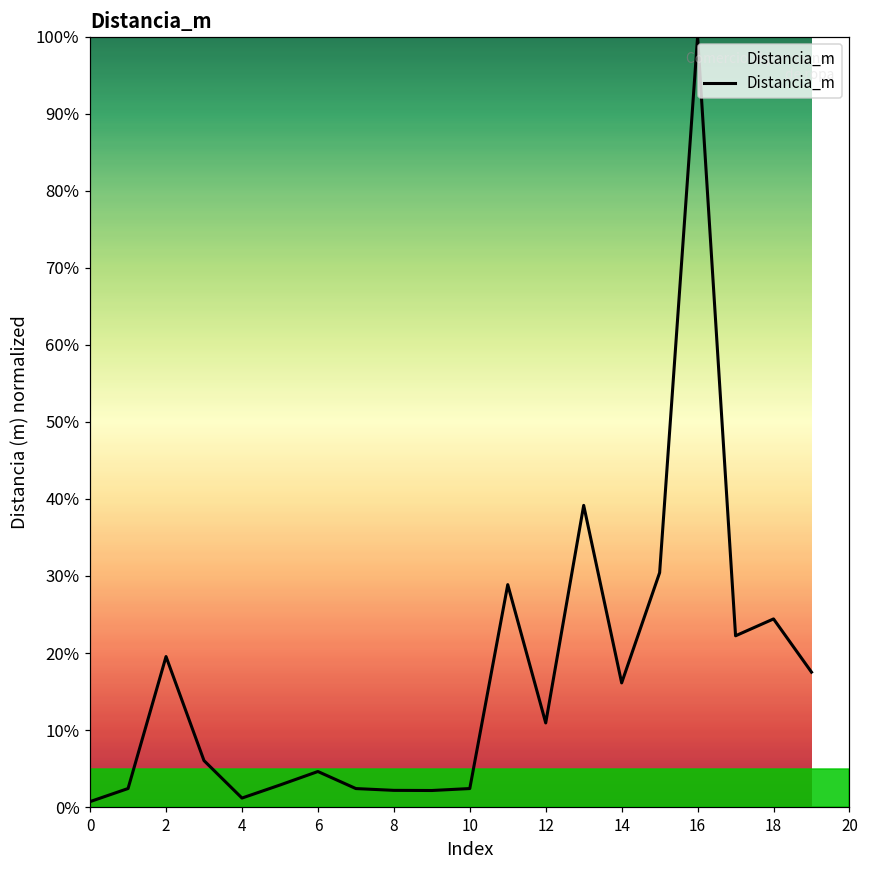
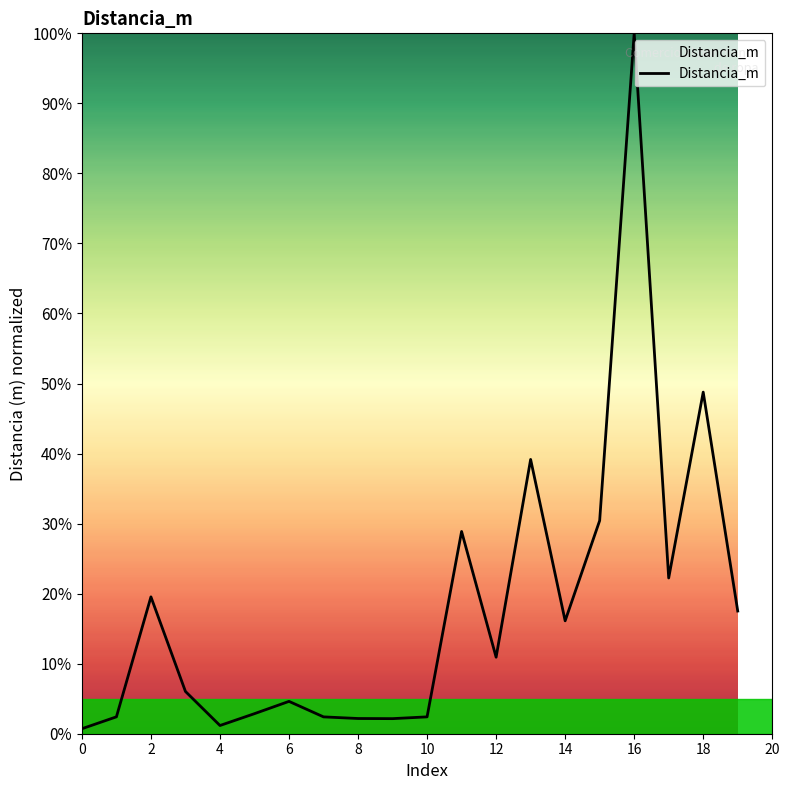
18: 24% -> 49%
